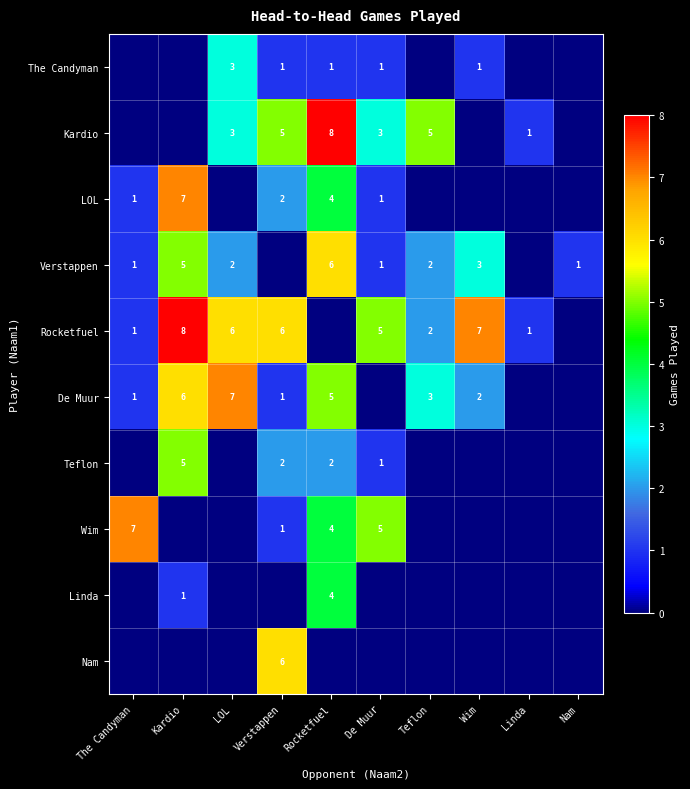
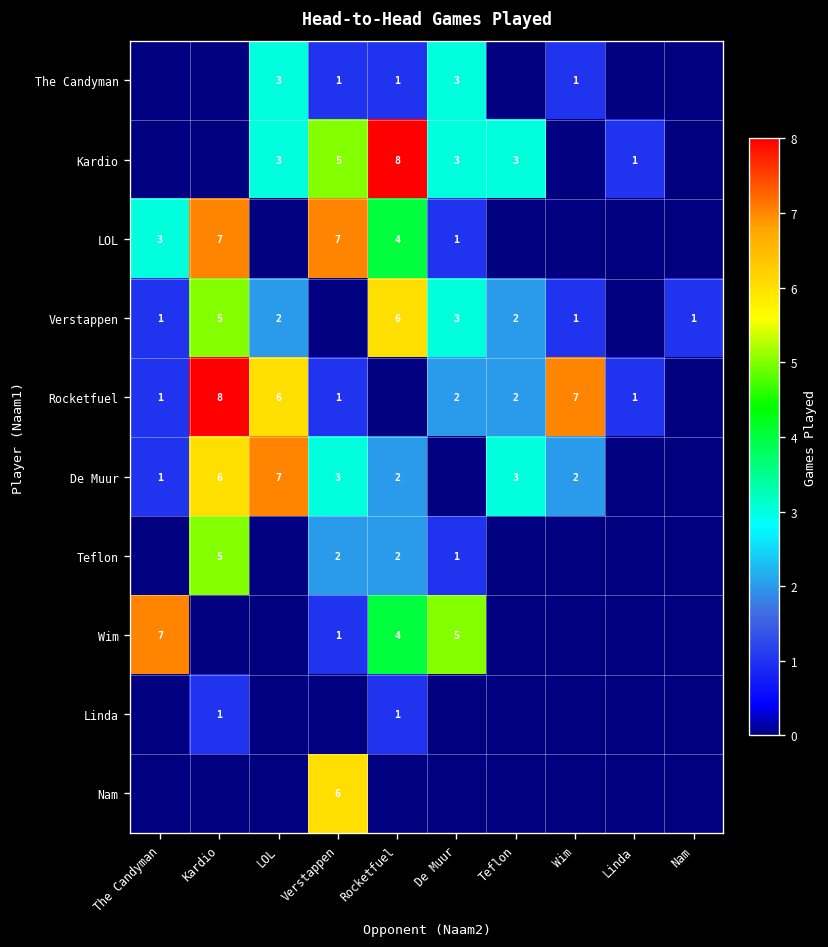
The Candyman, De Muur: 1 -> 3
Kardio, Teflon: 5 -> 3
LOL, The Candyman: 1 -> 3
LOL, Verstappen: 2 -> 7
Verstappen, De Muur: 1 -> 3
Verstappen, Wim: 3 -> 1
Rocketfuel, Verstappen: 6 -> 1
Rocketfuel, De Muur: 5 -> 2
De Muur, Verstappen: 1 -> 3
De Muur, Rocketfuel: 5 -> 2
Linda, Rocketfuel: 4 -> 1
